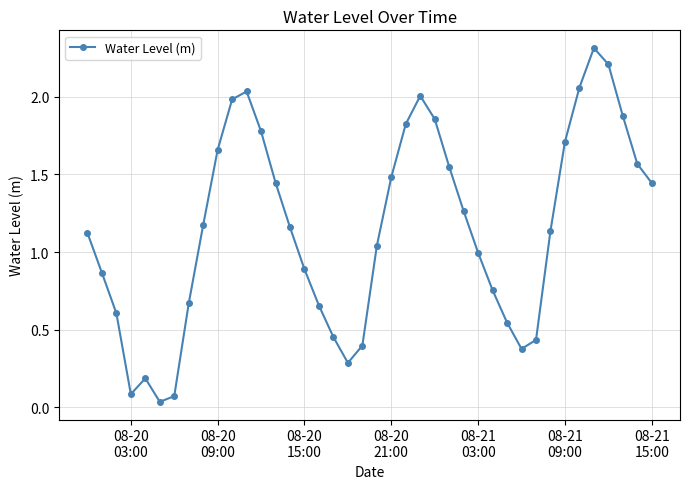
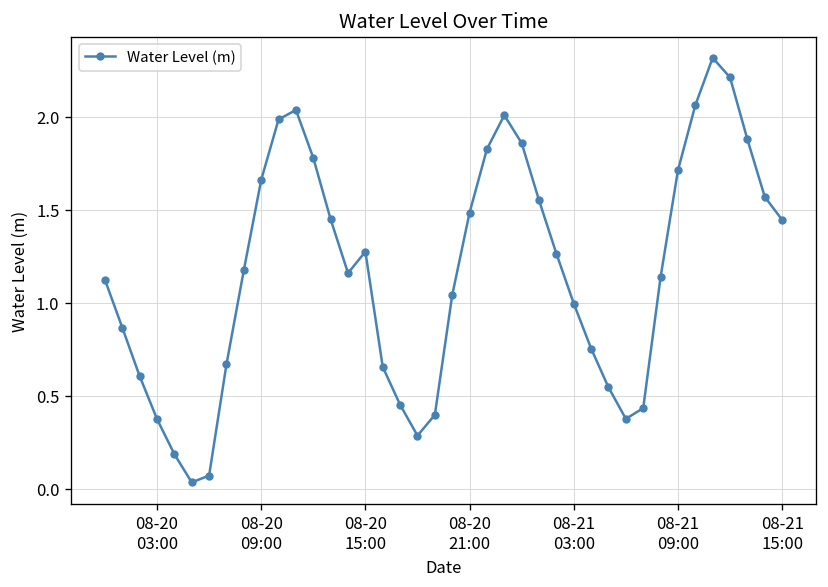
08-20 03:00: 0.08 -> 0.37
08-20 15:00: 0.89 -> 1.27
